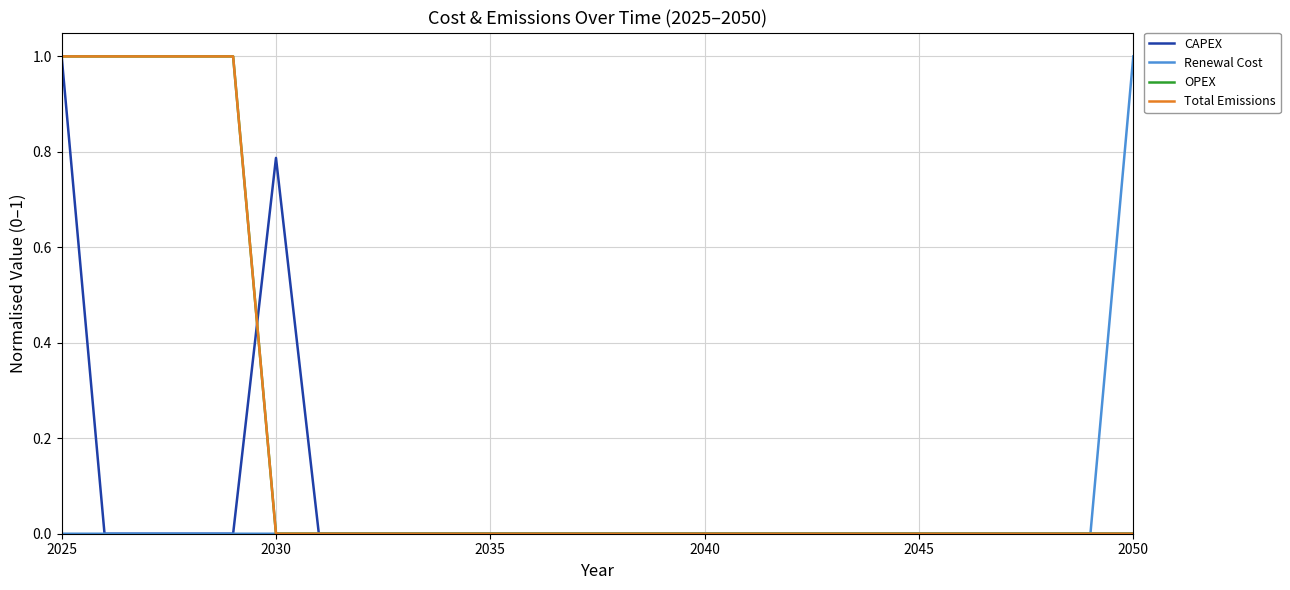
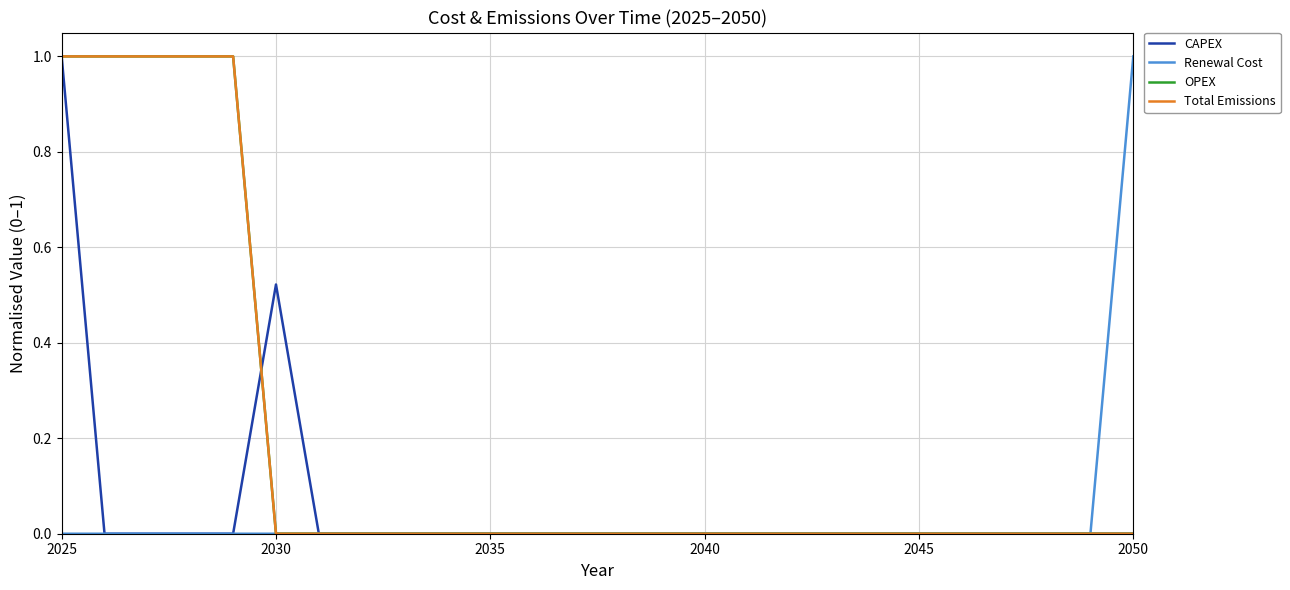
CAPEX, 2030: 0.79 -> 0.52
